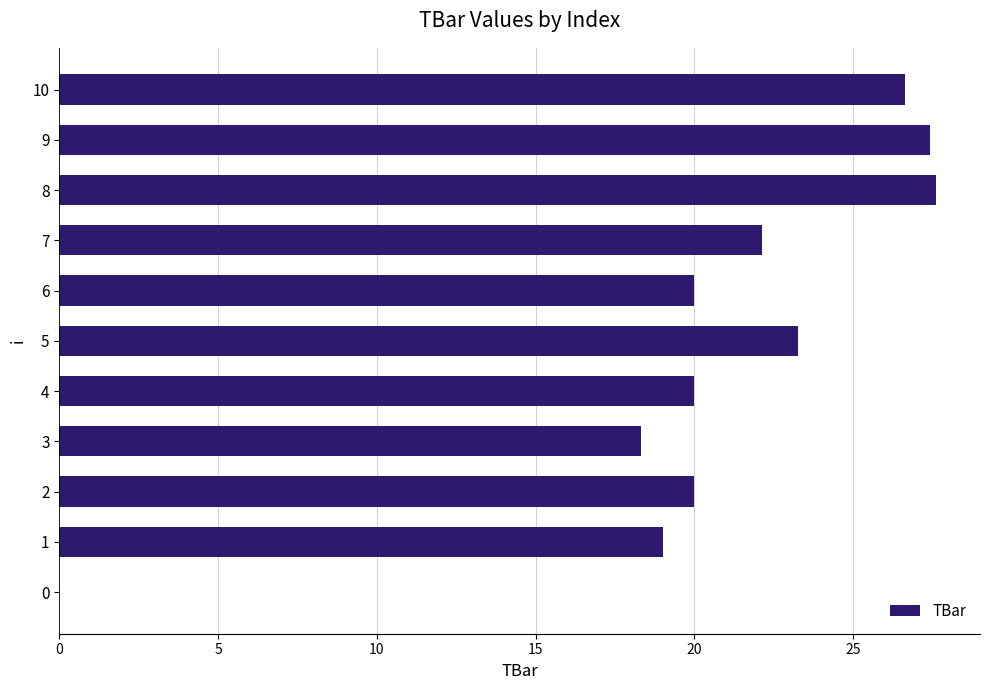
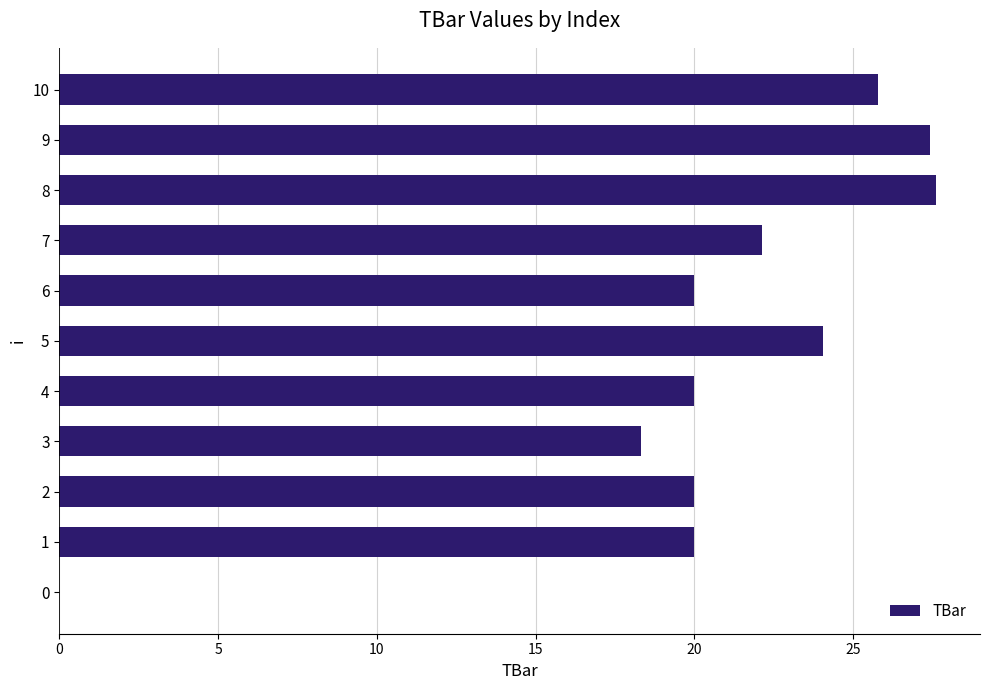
10: 26.6 -> 25.8
5: 23.3 -> 24.1
1: 19 -> 20
